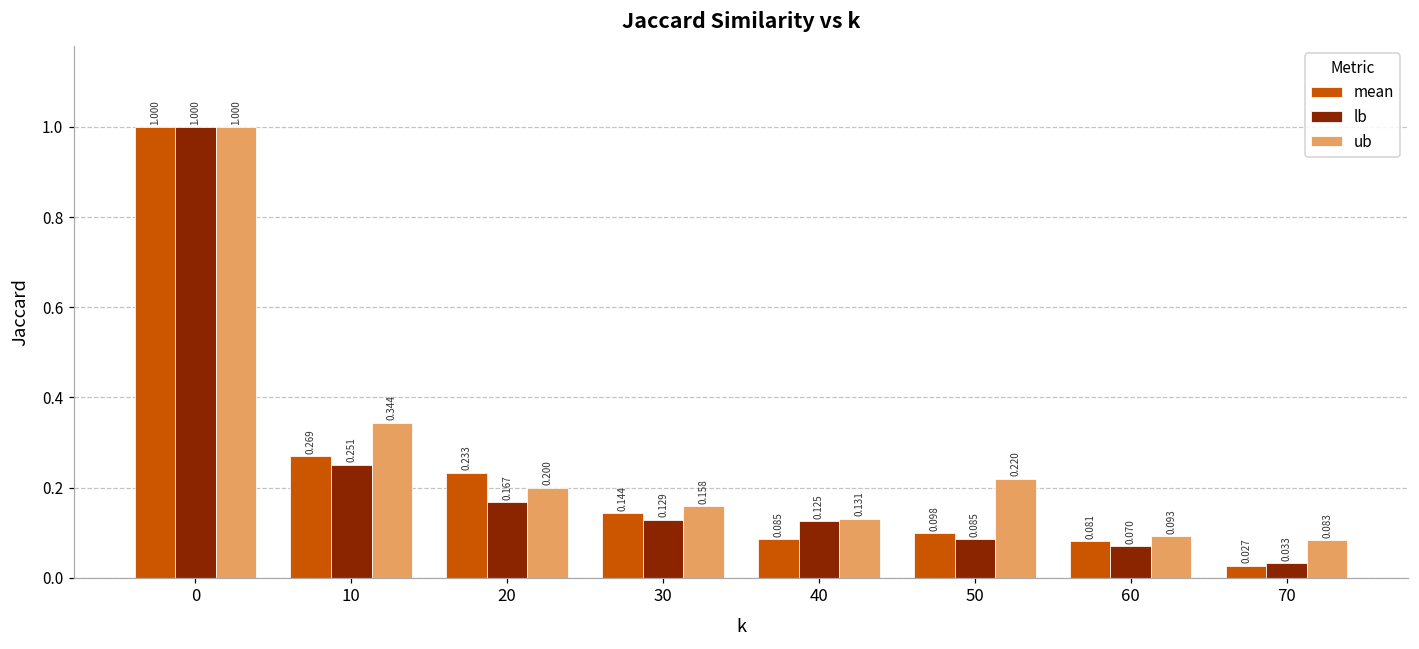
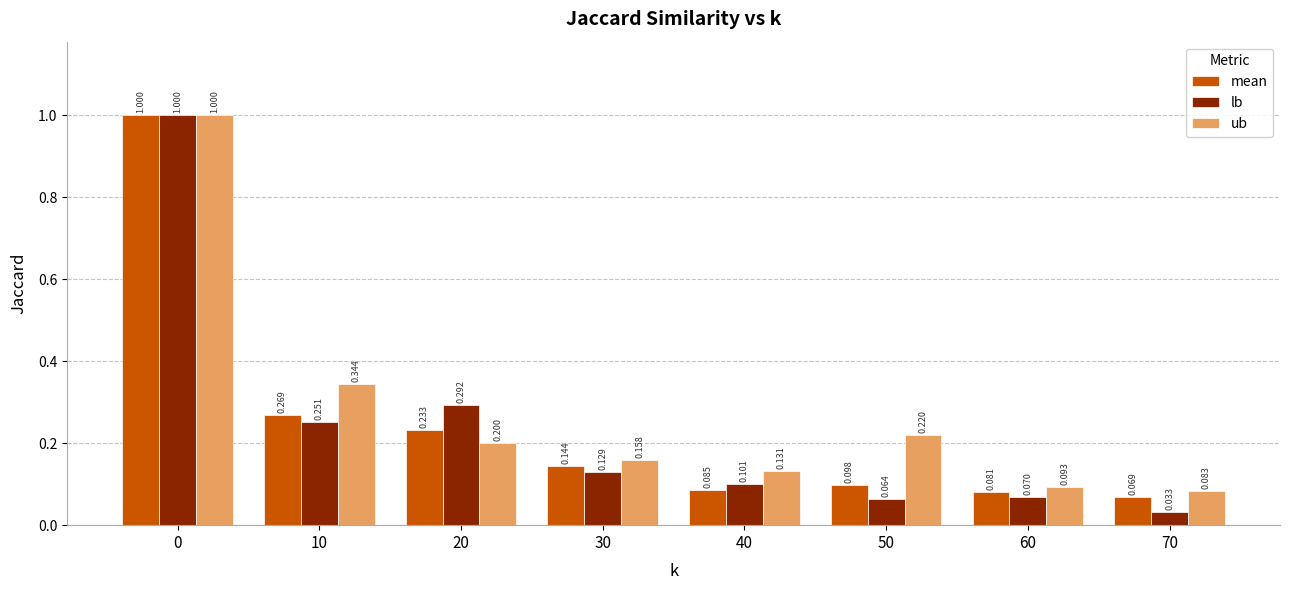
lb, 20: 0.167 -> 0.292
lb, 40: 0.125 -> 0.101
lb, 50: 0.085 -> 0.064
mean, 70: 0.027 -> 0.069
